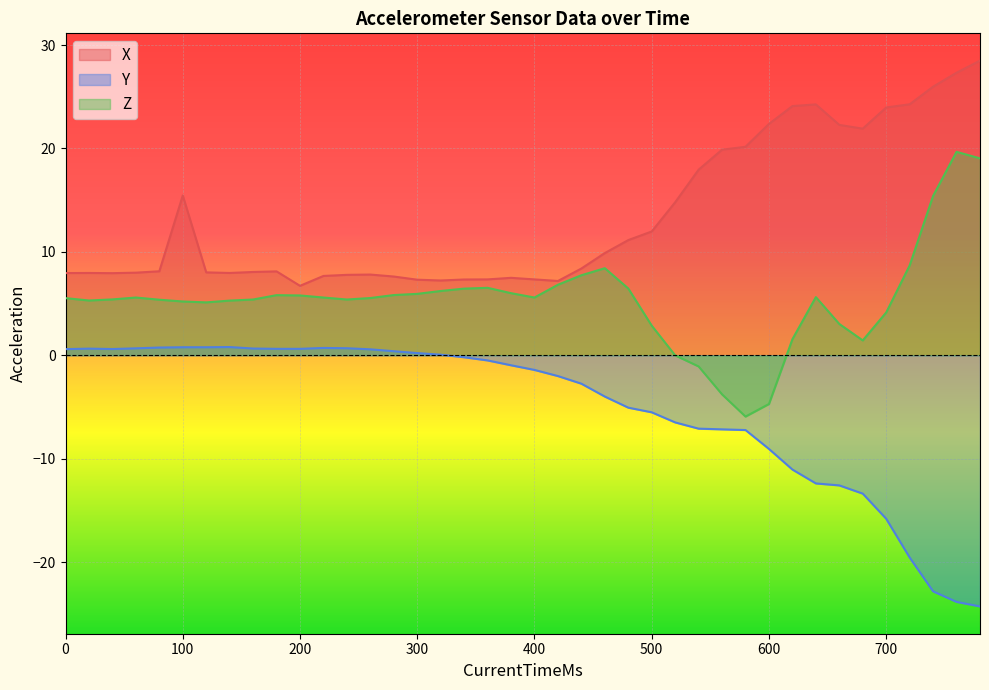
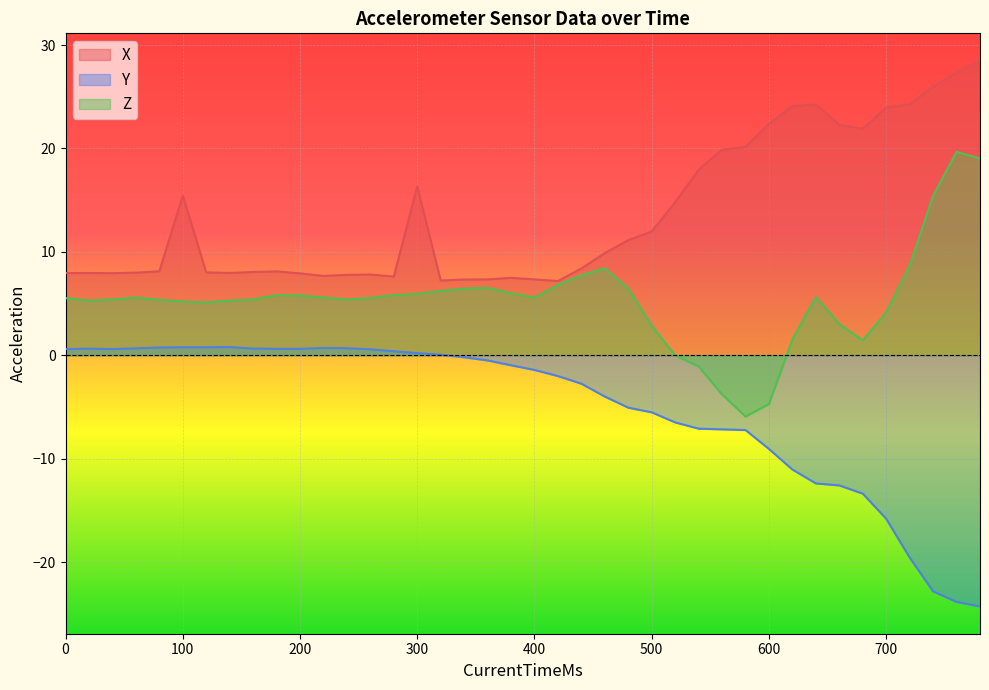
X, 200: 6.7 -> 7.9
X, 300: 7.3 -> 16.3
